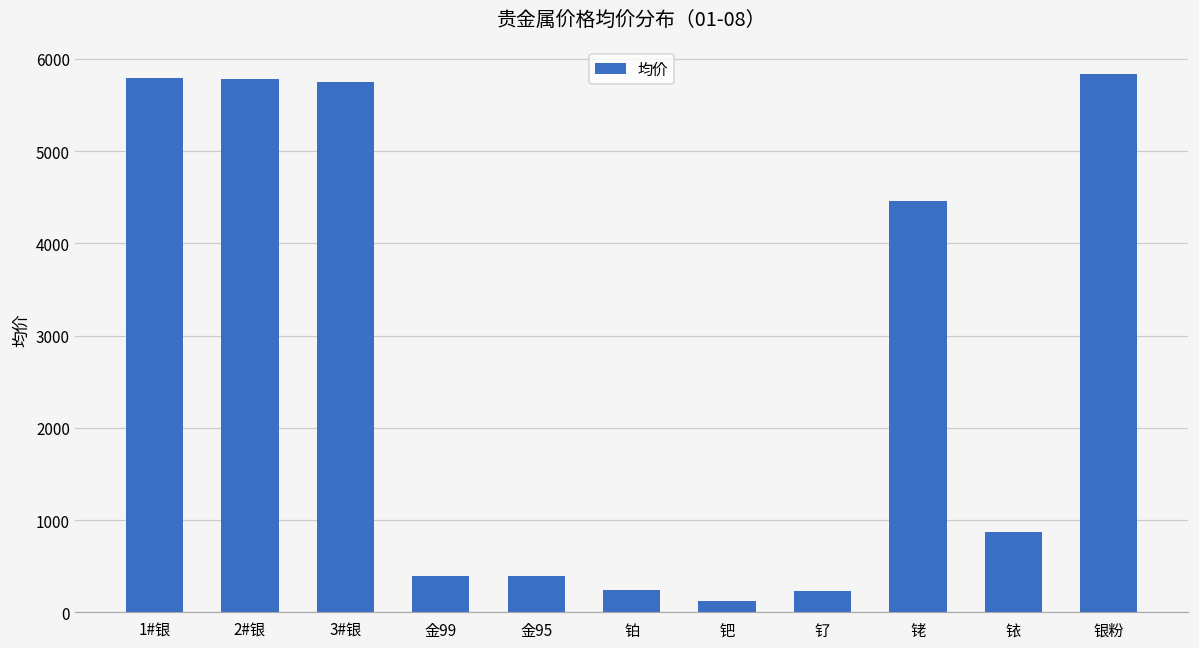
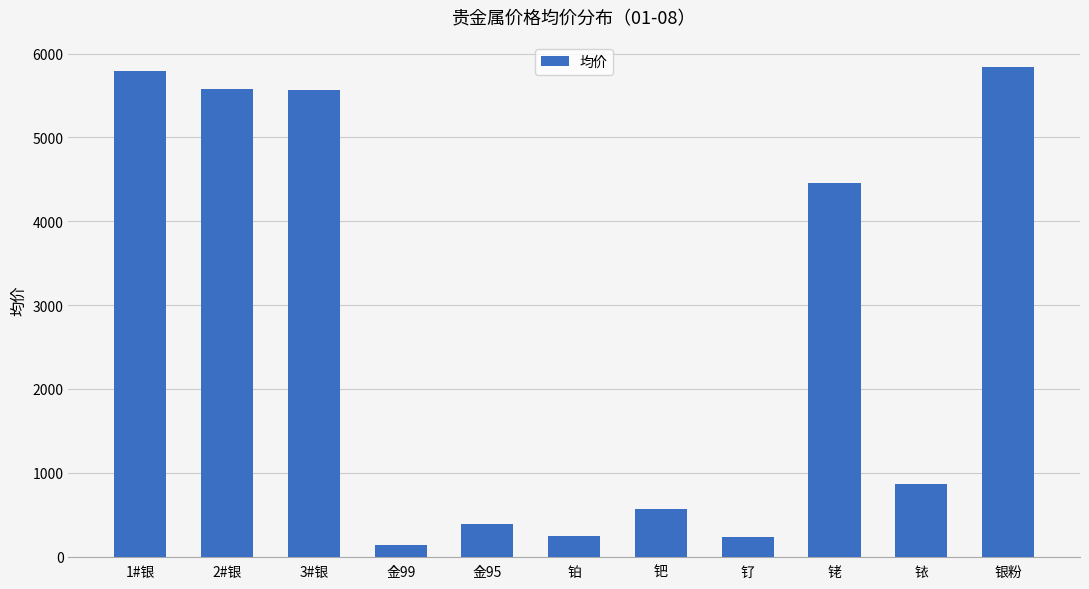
2#银: 5800 -> 5600
3#银: 5800 -> 5600
金99: 400 -> 100
钯: 100 -> 600
